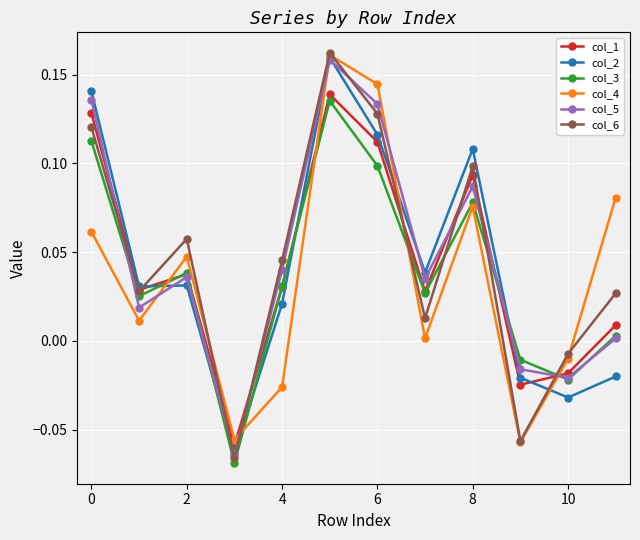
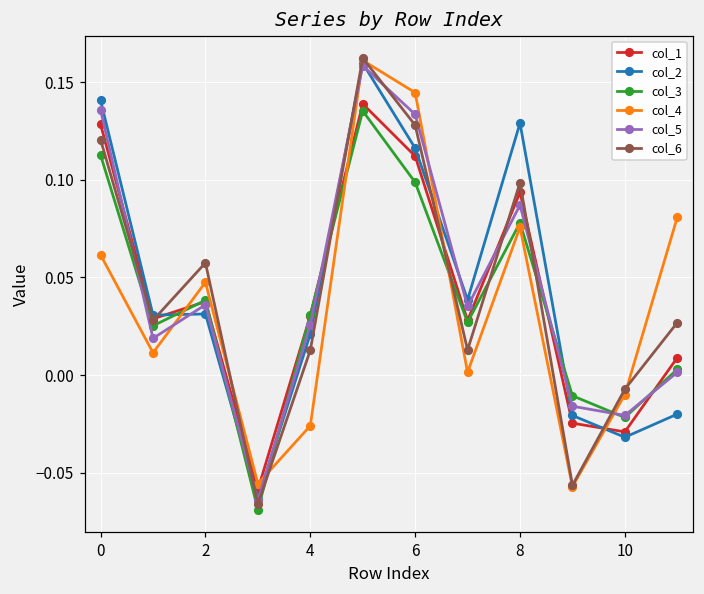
col_5, 4: 0.040 -> 0.026
col_6, 4: 0.045 -> 0.013
col_2, 8: 0.108 -> 0.129
col_1, 10: -0.018 -> -0.029
